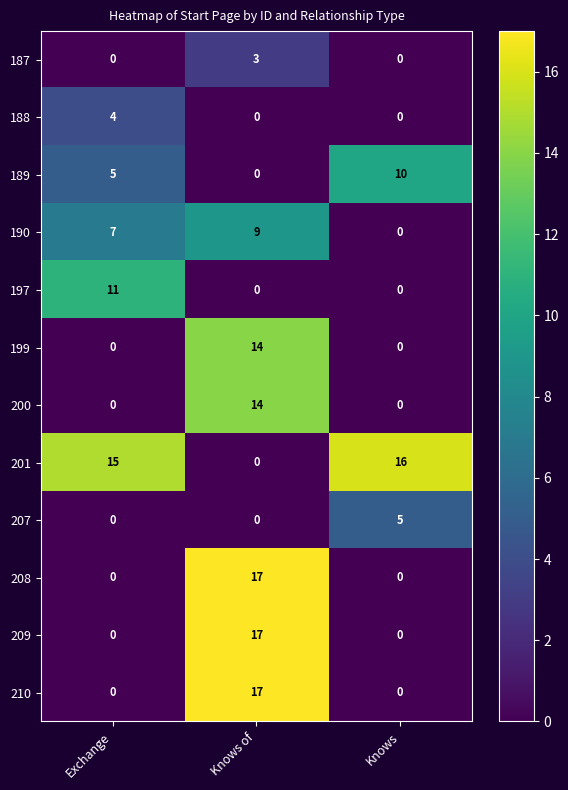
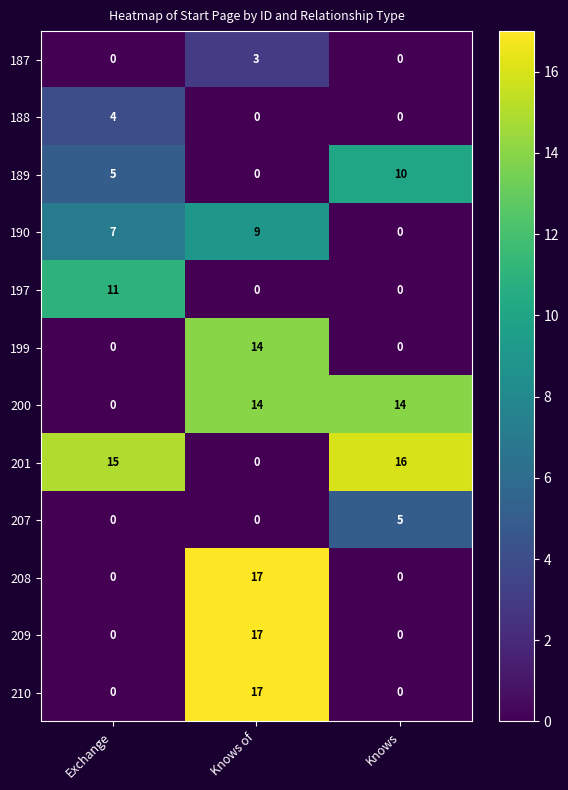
200, Knows: 0 -> 14
